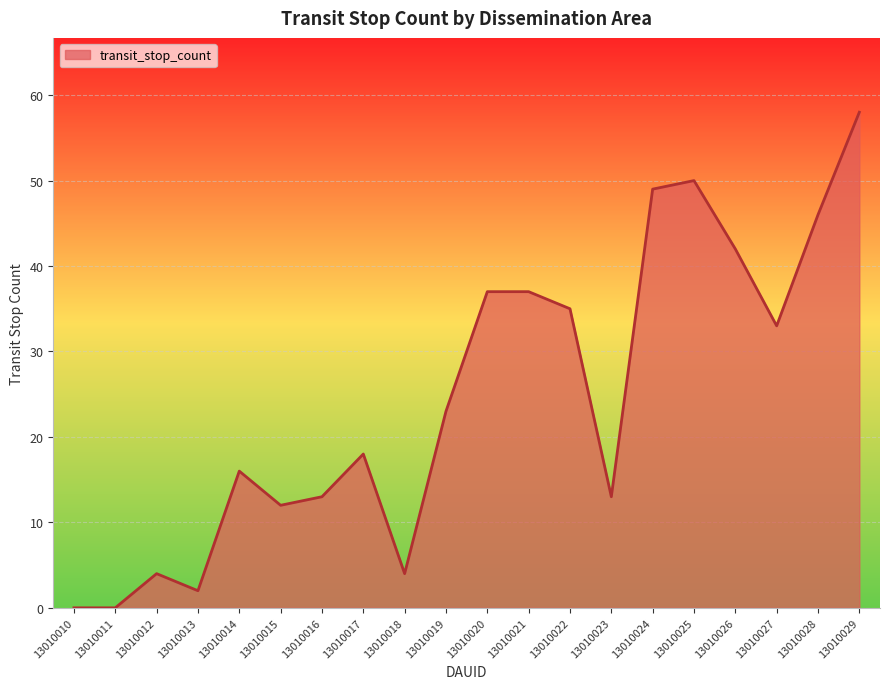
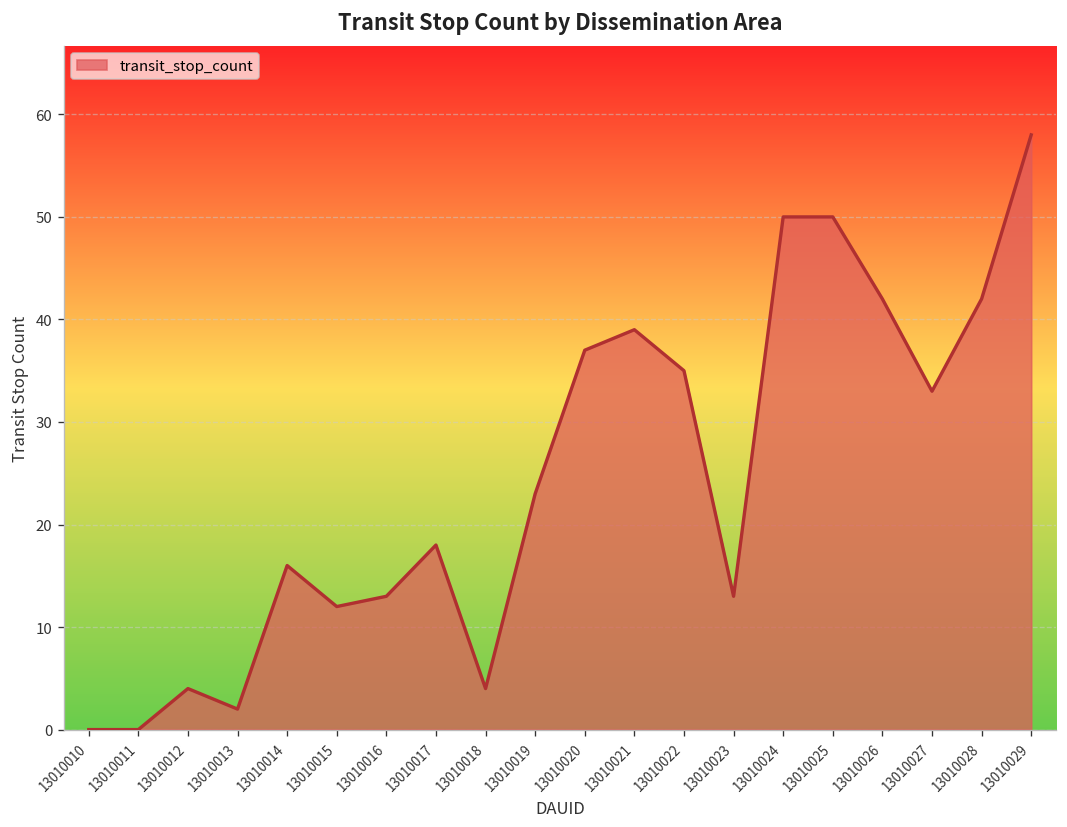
13010021: 37 -> 39
13010024: 49 -> 50
13010028: 46 -> 42
